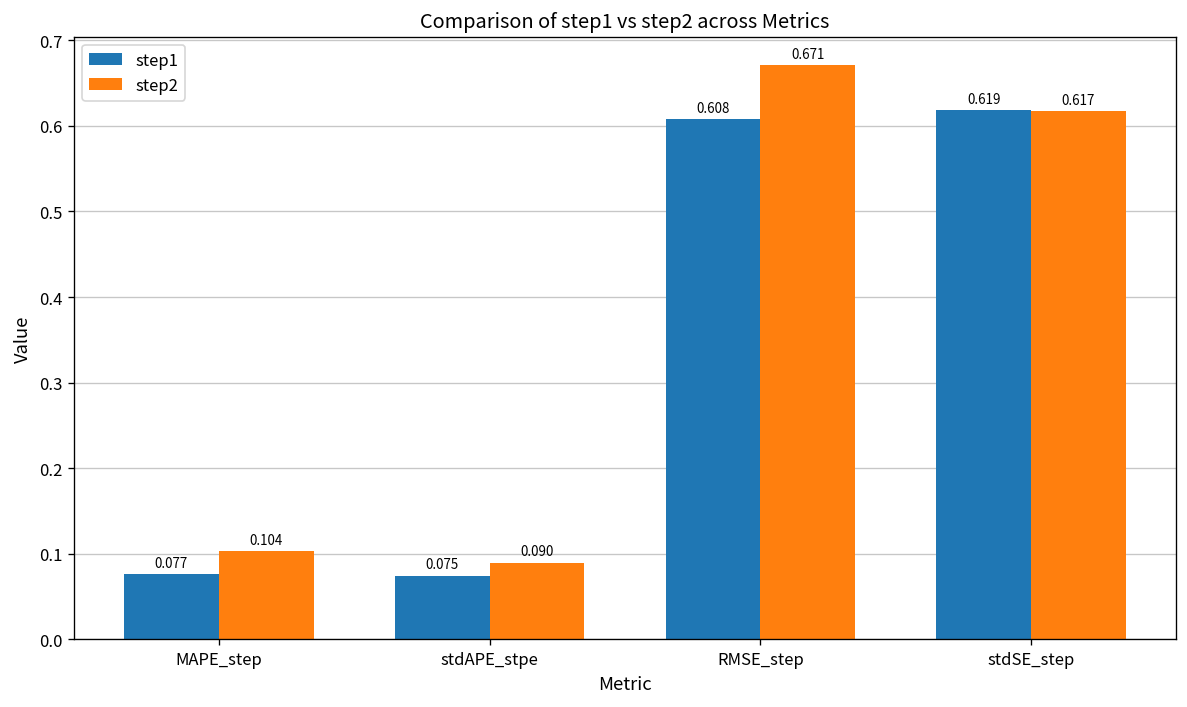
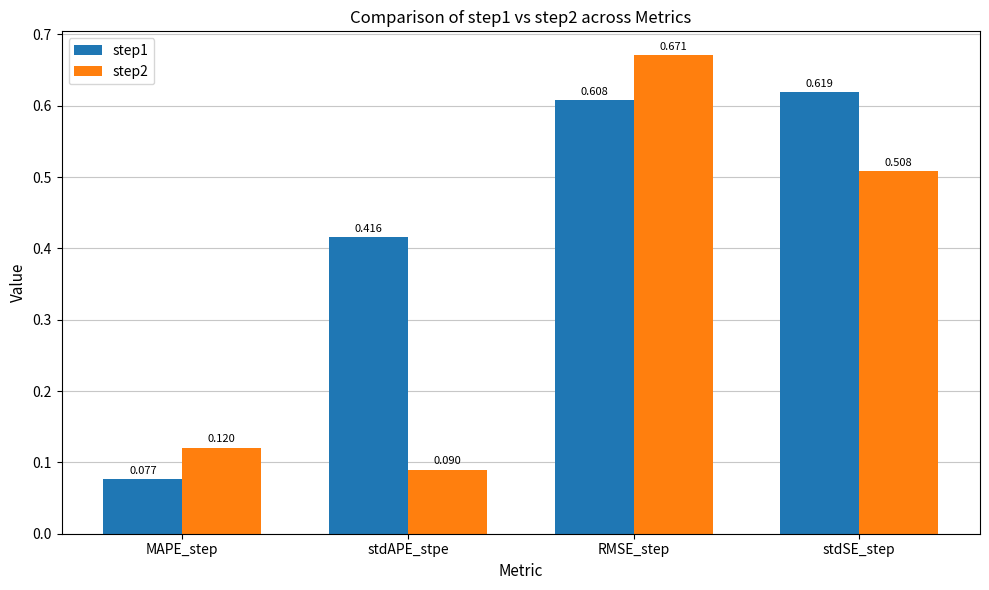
step2, MAPE_step: 0.104 -> 0.120
step1, stdAPE_stpe: 0.075 -> 0.416
step2, stdSE_step: 0.617 -> 0.508
